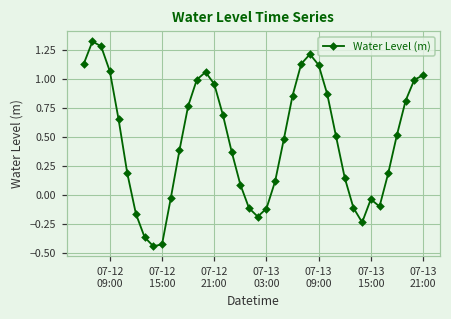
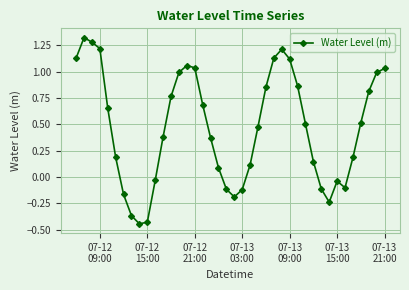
07-12 09:00: 1.06 -> 1.22
07-12 21:00: 0.95 -> 1.04
